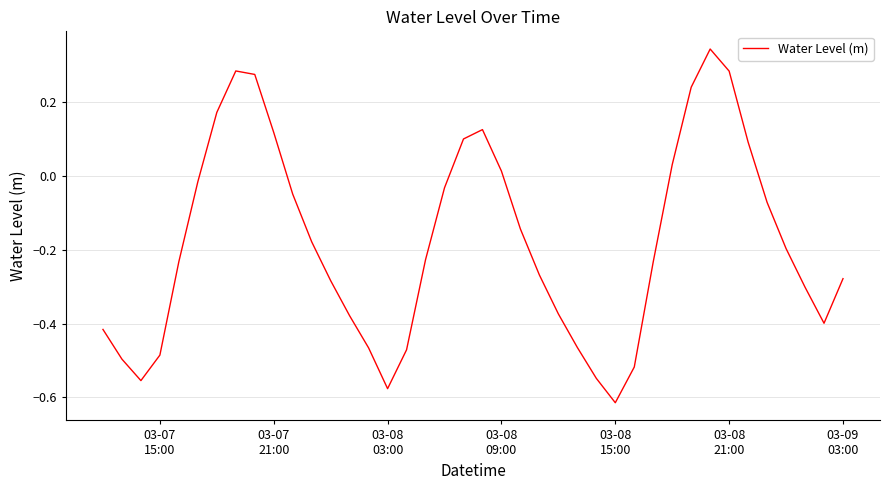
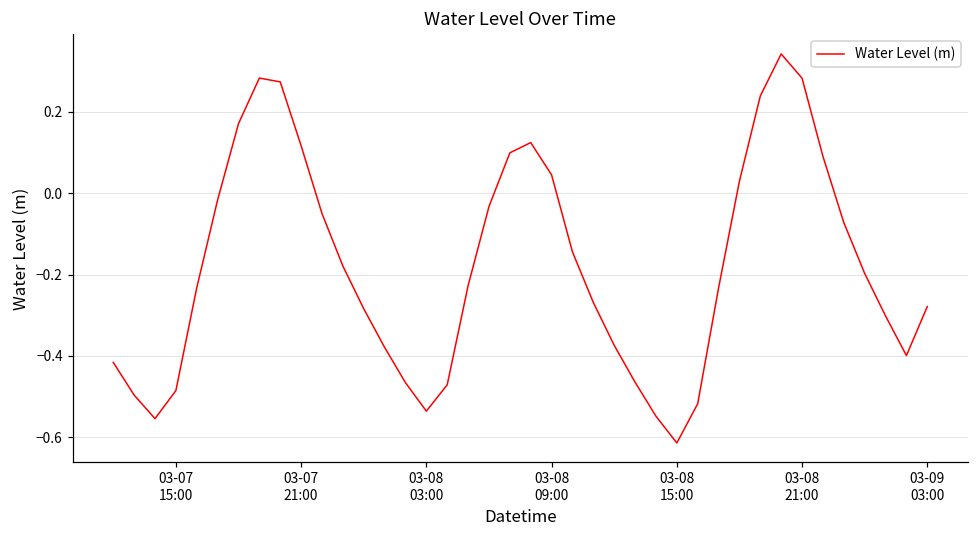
03-08 03:00: -0.58 -> -0.54
03-08 09:00: 0.01 -> 0.04
